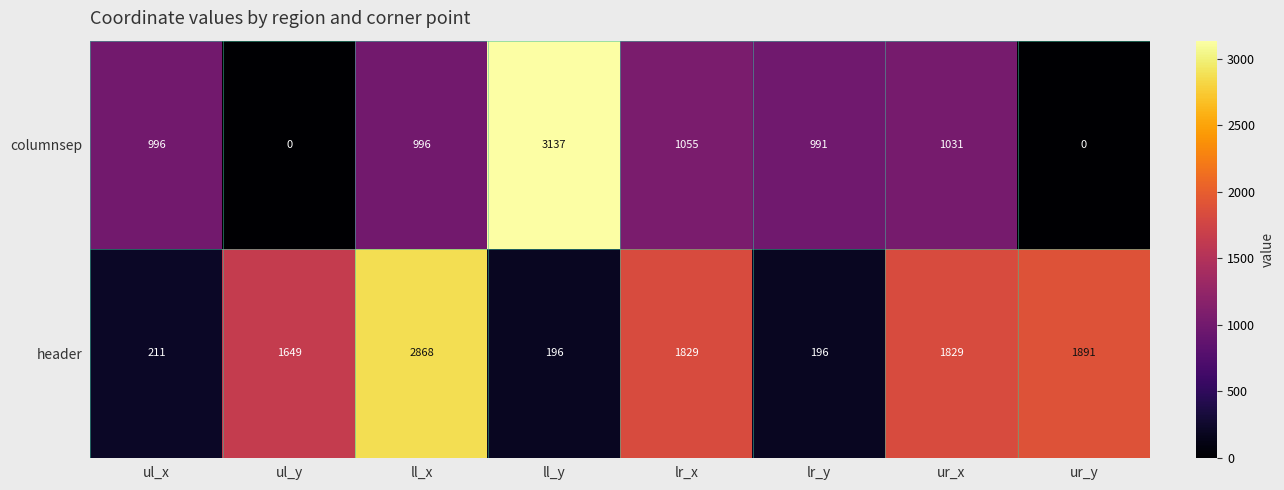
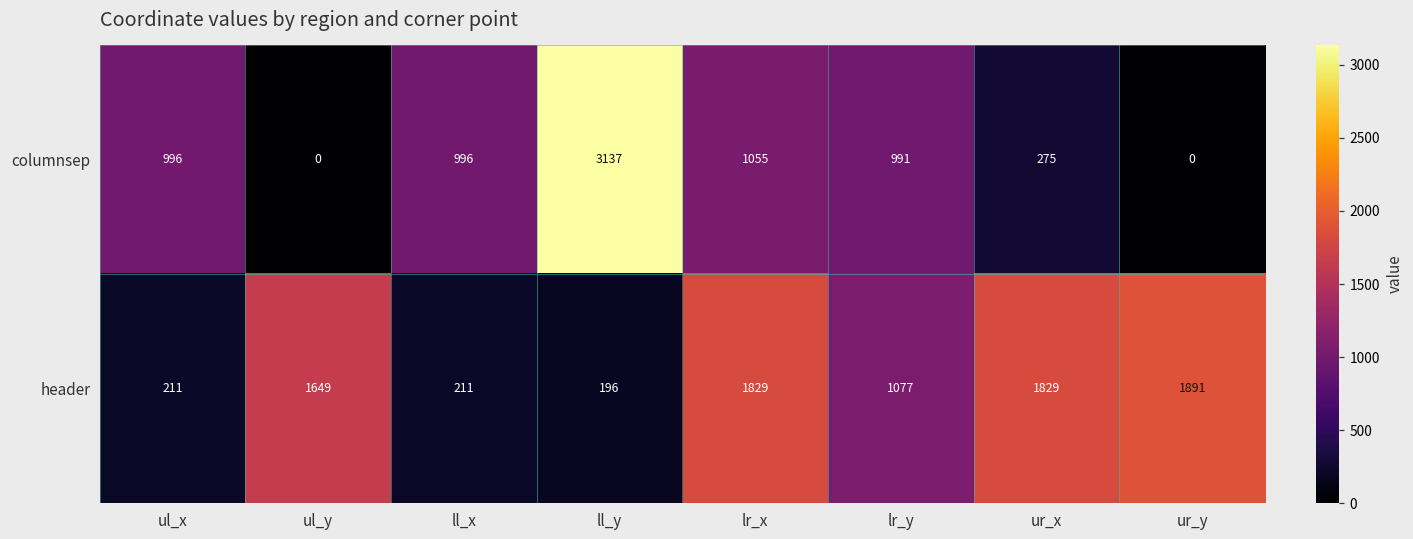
columnsep, ur_x: 1031 -> 275
header, ll_x: 2868 -> 211
header, lr_y: 196 -> 1077
